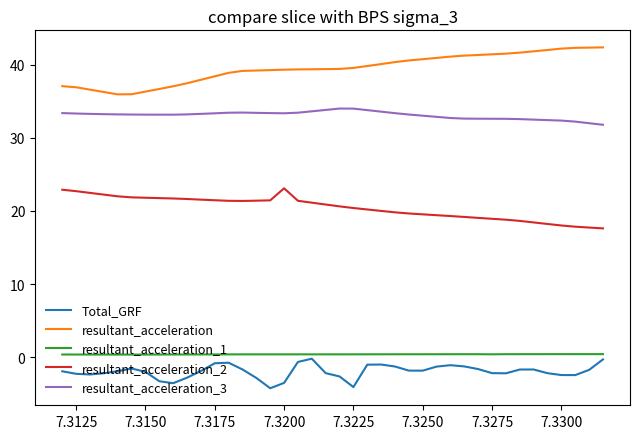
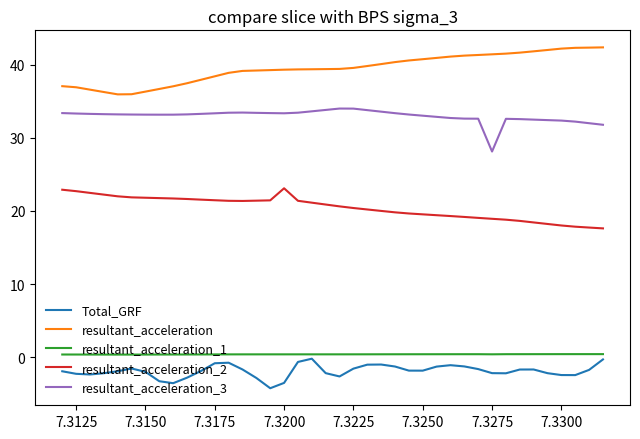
Total_GRF, 7.3225: -4 -> -2
resultant_acceleration_3, 7.3275: 33 -> 28
